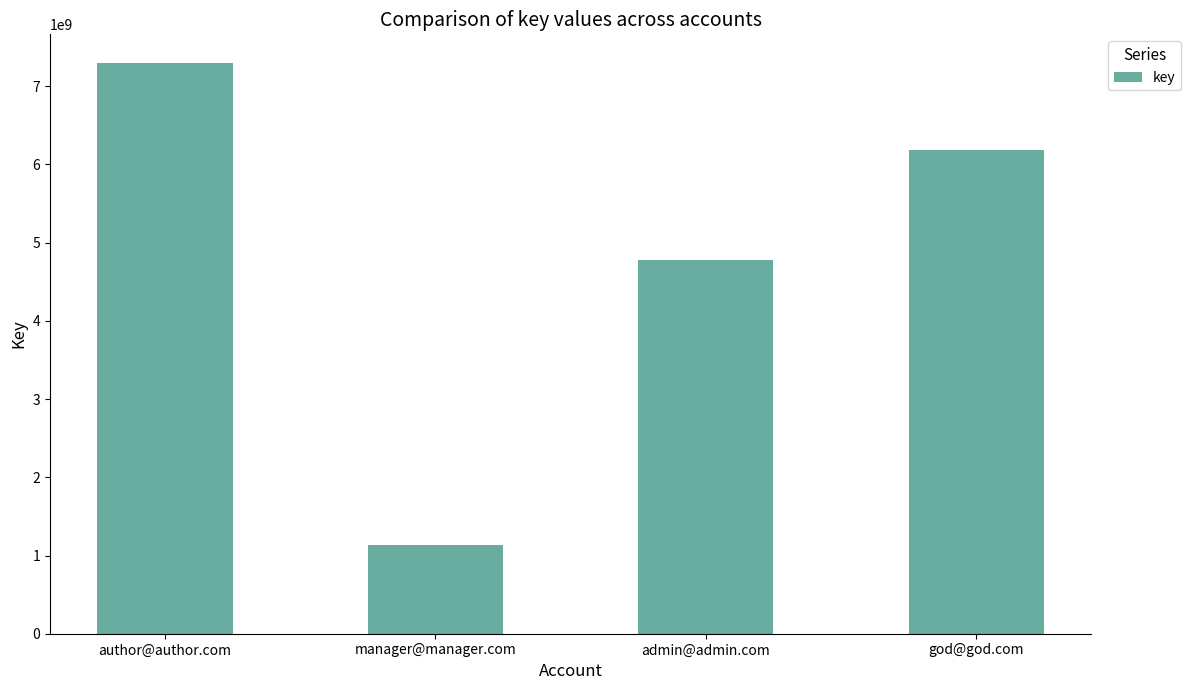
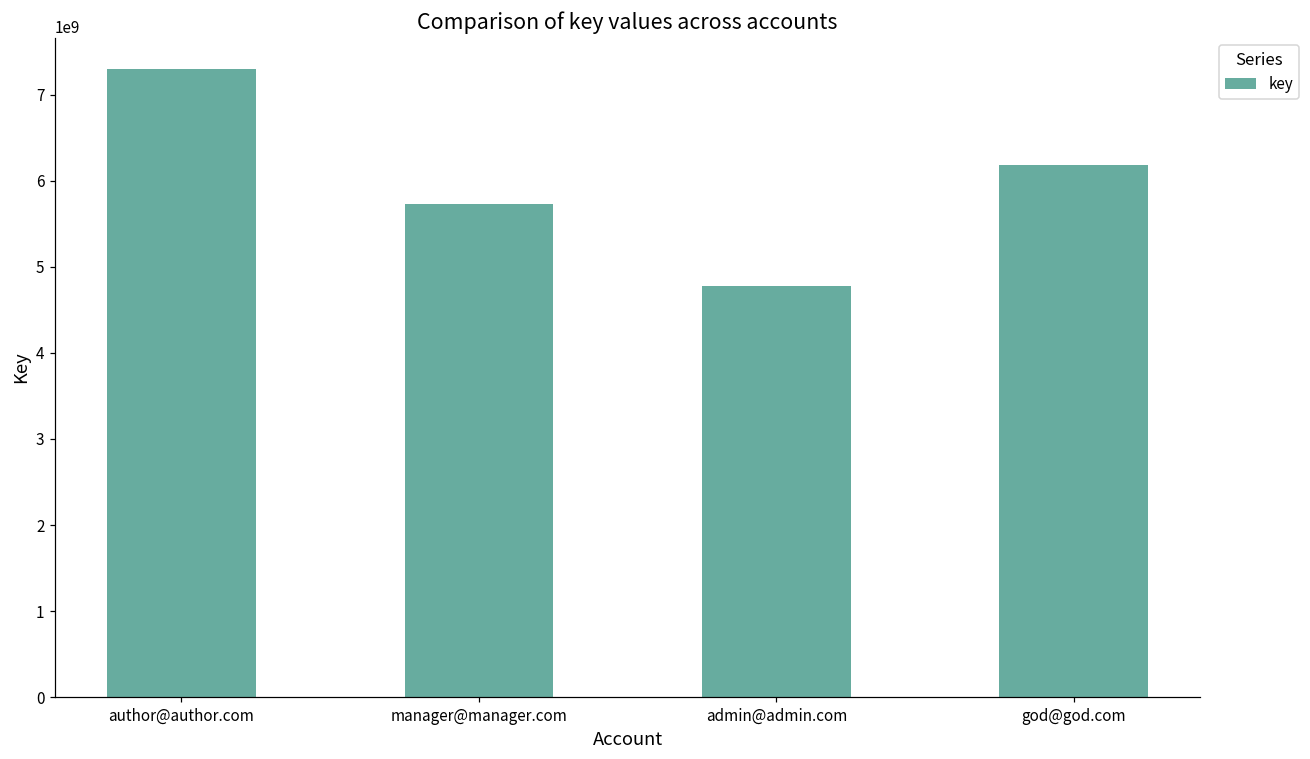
manager@manager.com: 1100000000 -> 5700000000
